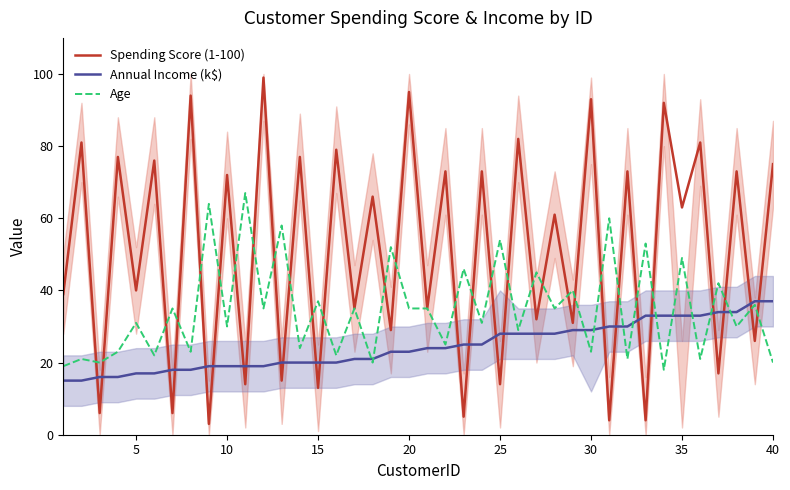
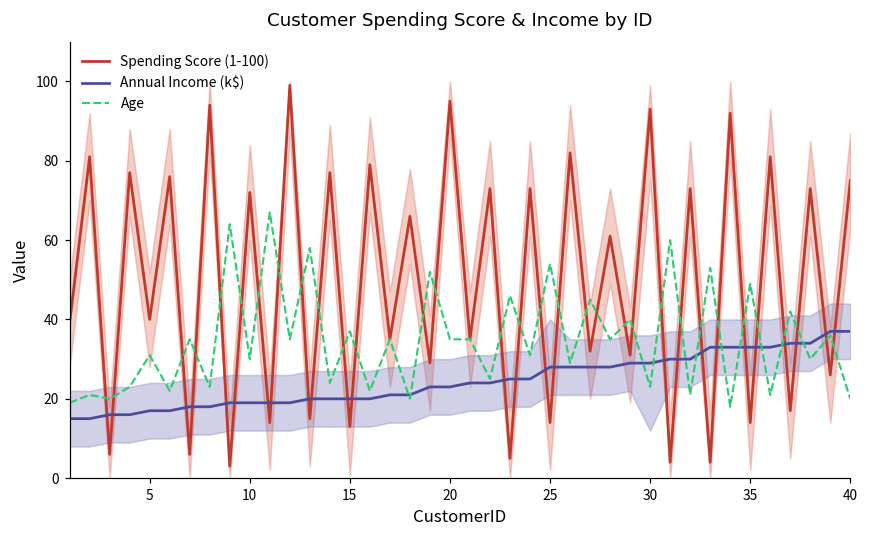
Spending Score (1-100), 35: 63 -> 14
